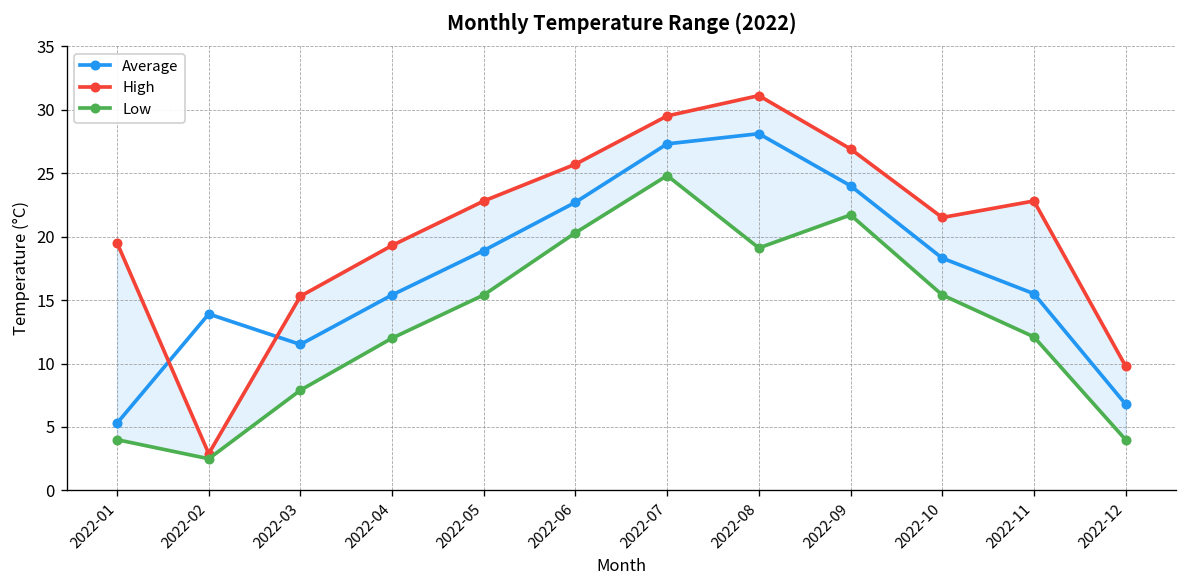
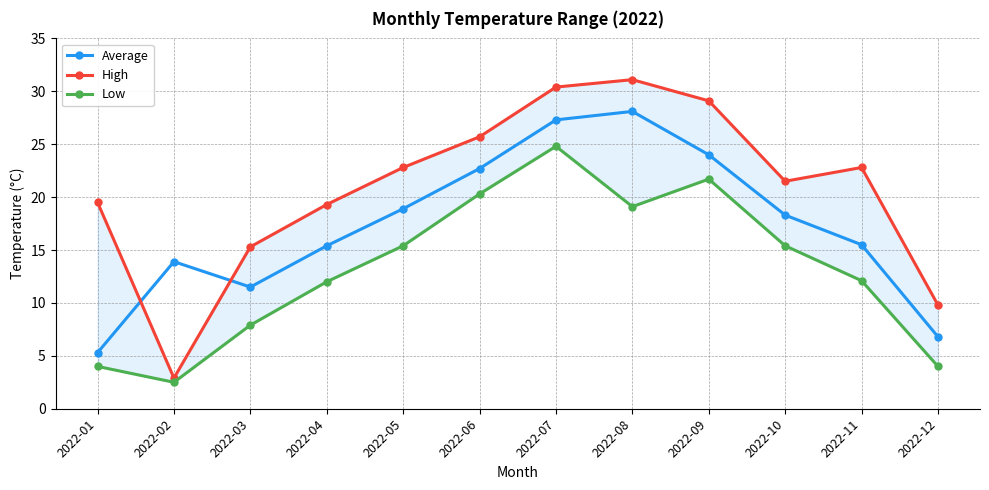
High, 2022-07: 29.5 -> 30.4
High, 2022-09: 26.9 -> 29.1
